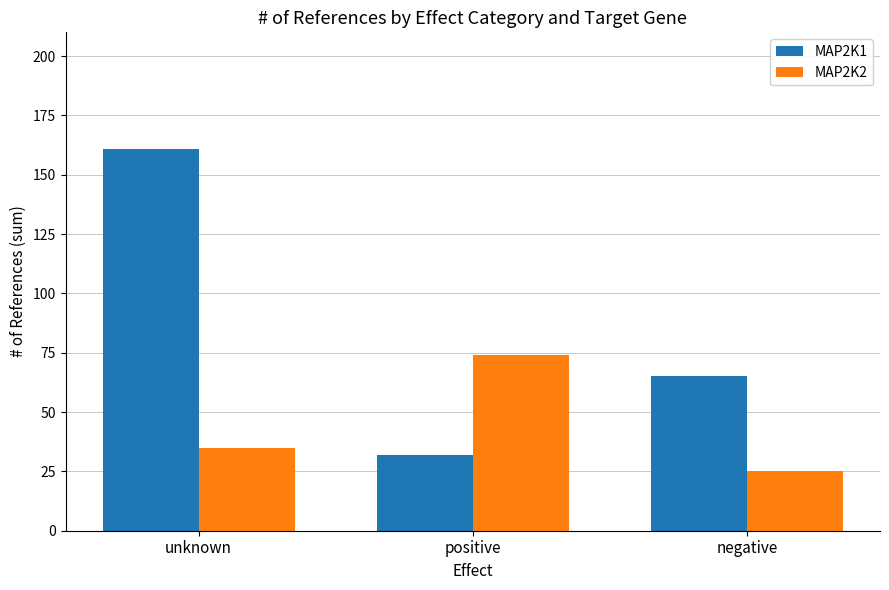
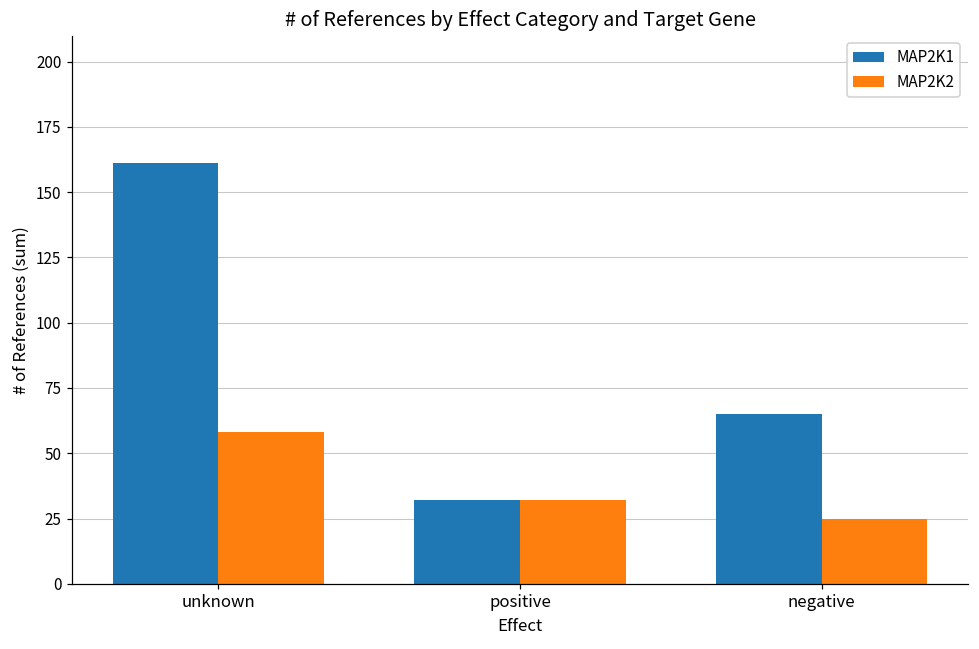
MAP2K2, unknown: 35 -> 58
MAP2K2, positive: 74 -> 32
